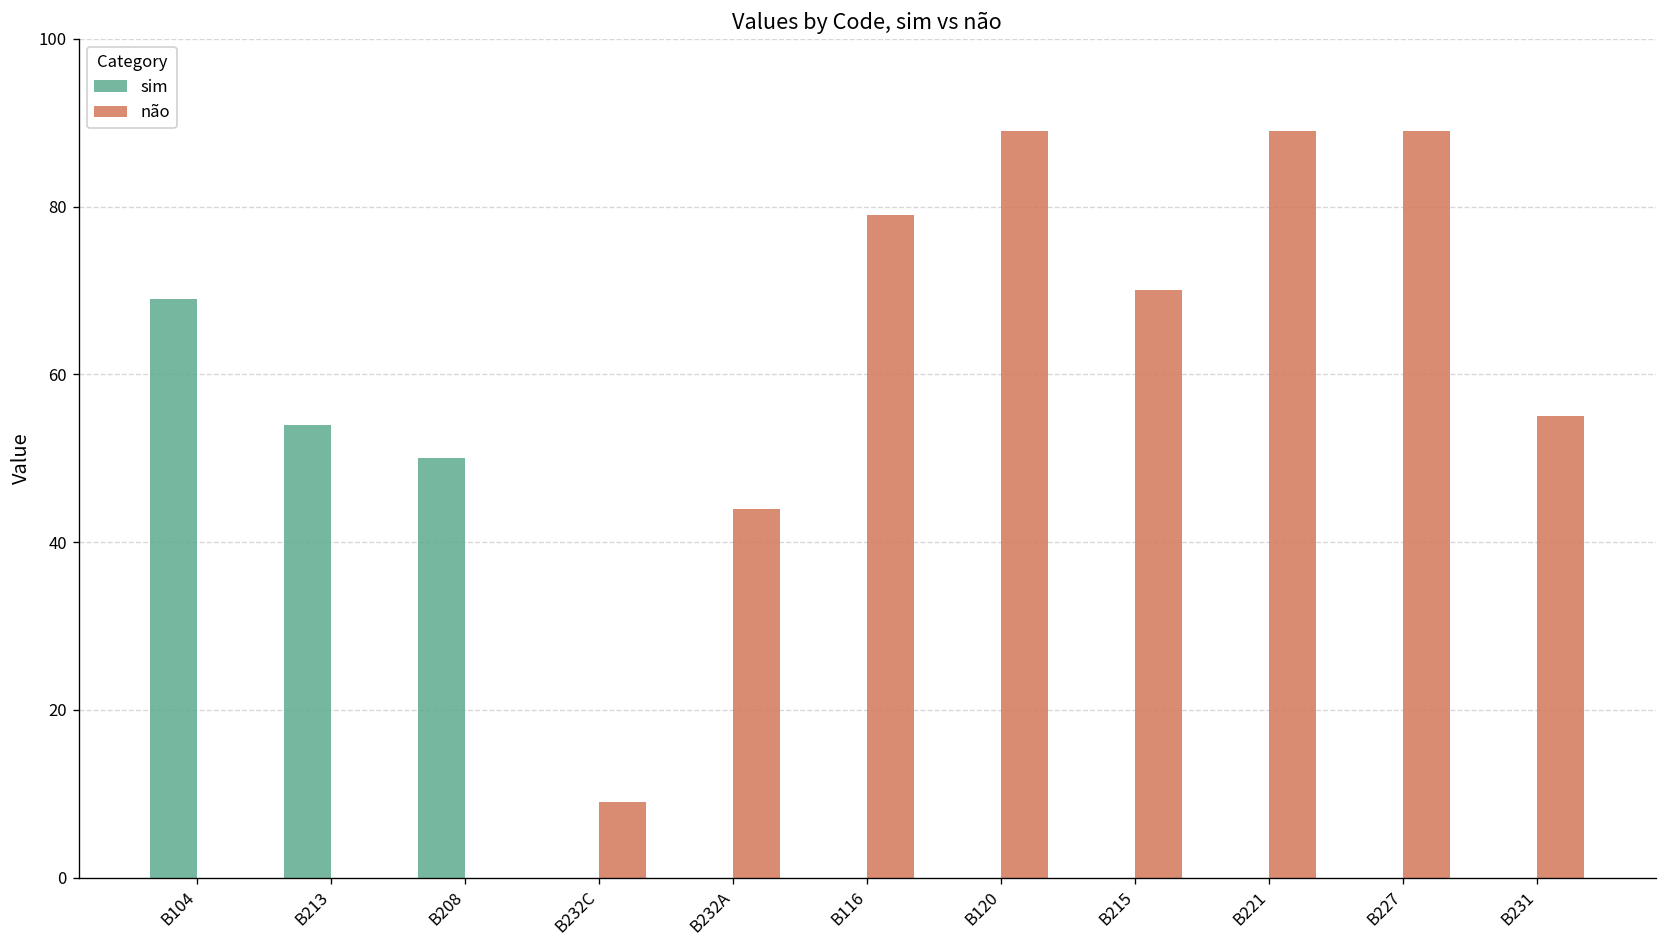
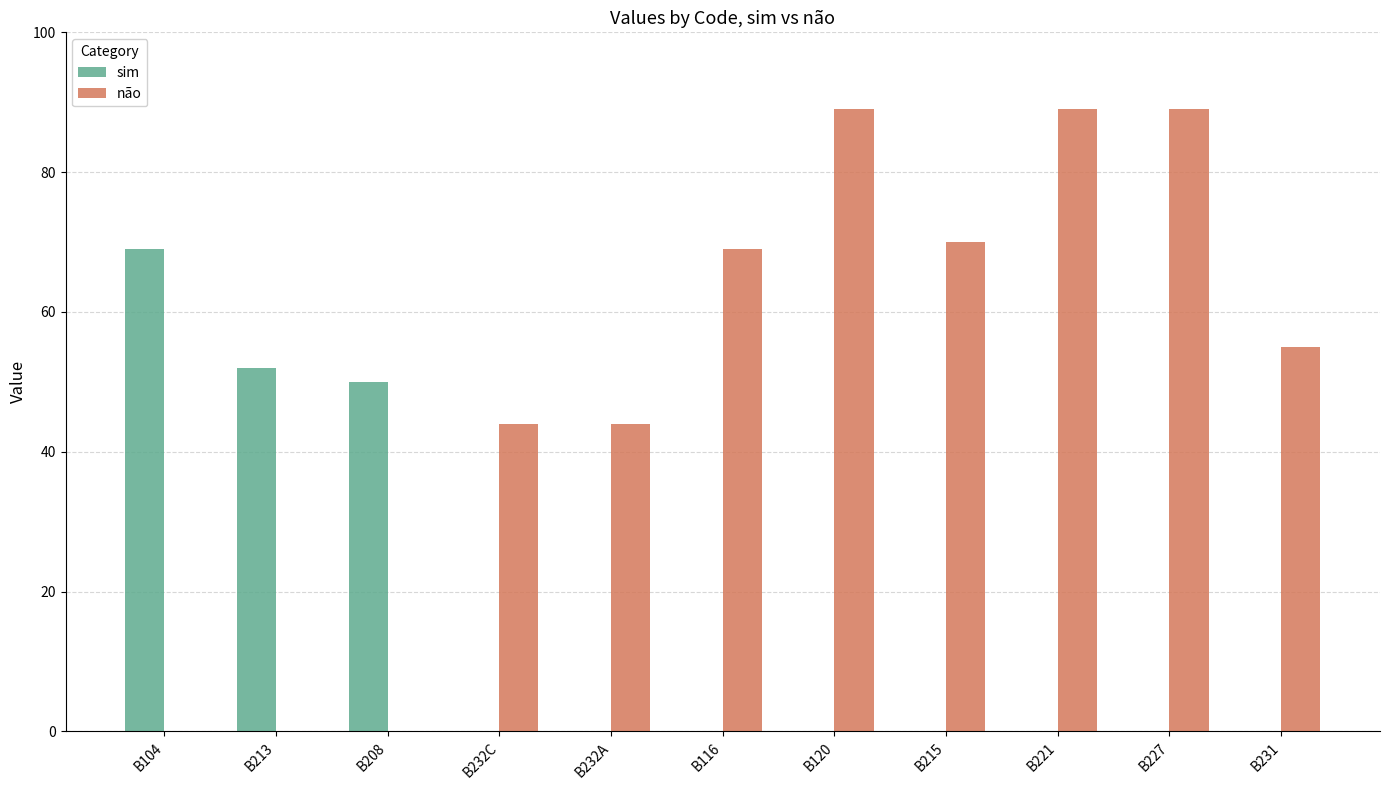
sim, B213: 54 -> 52
não, B232C: 9 -> 44
não, B116: 79 -> 69
